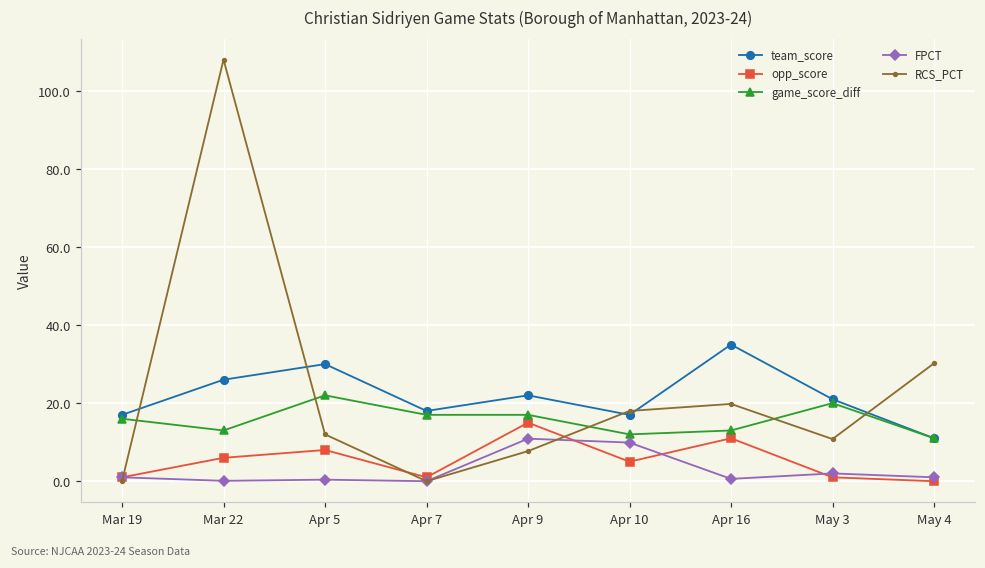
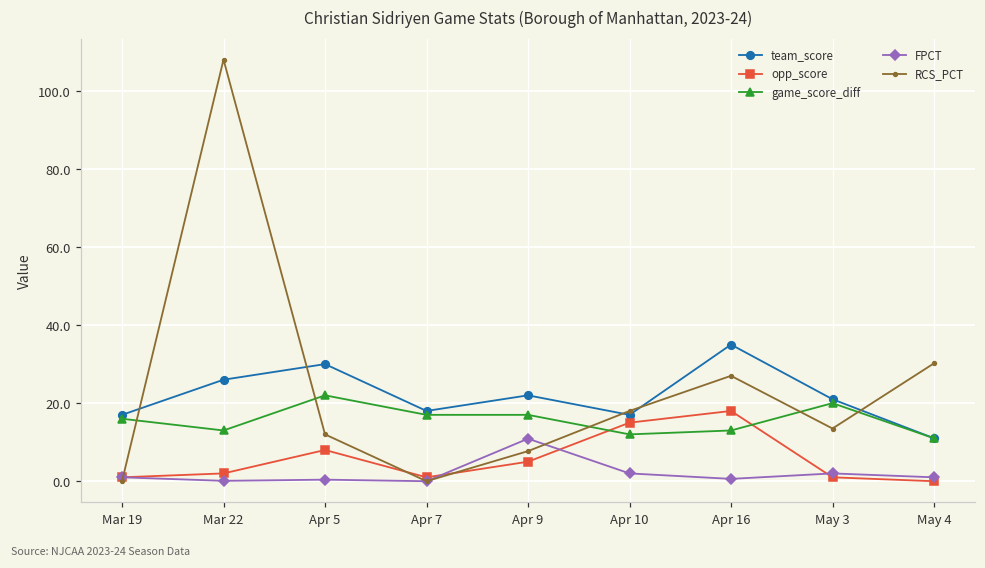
opp_score, Mar 22: 6 -> 2
opp_score, Apr 9: 15 -> 5
opp_score, Apr 10: 5 -> 15
FPCT, Apr 10: 10 -> 2
opp_score, Apr 16: 11 -> 18
RCS_PCT, Apr 16: 20 -> 27
RCS_PCT, May 3: 11 -> 14
